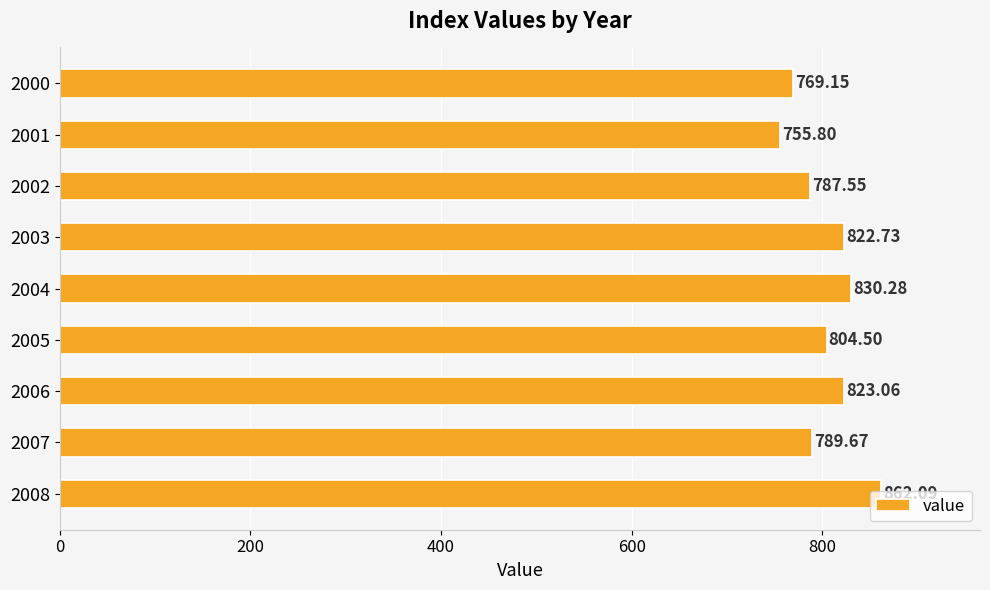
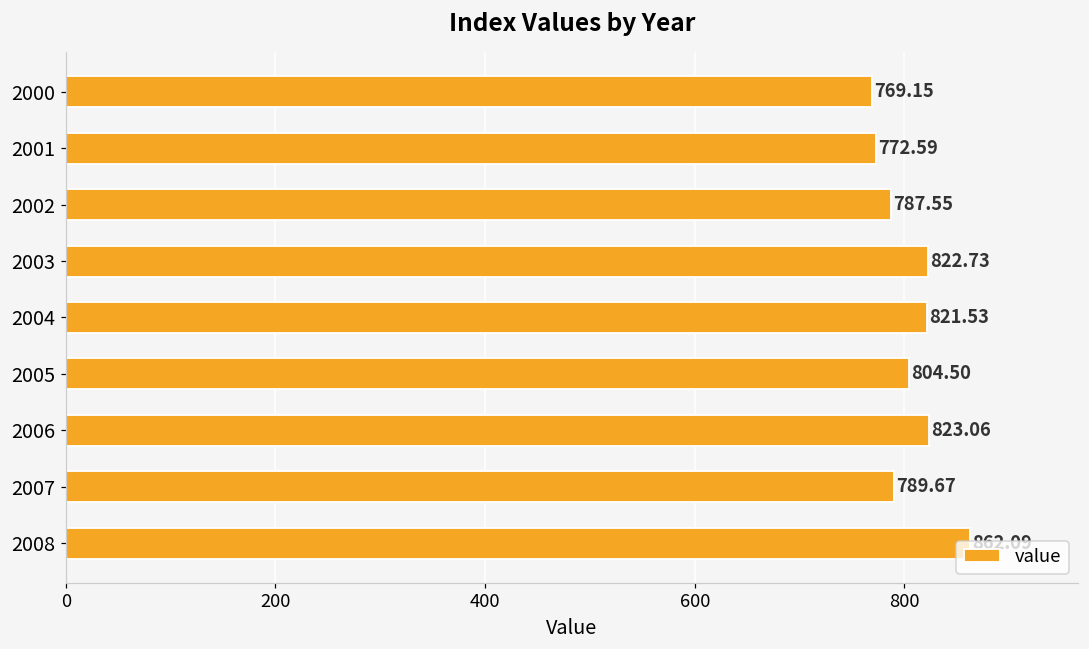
2001: 755.80 -> 772.59
2004: 830.28 -> 821.53
